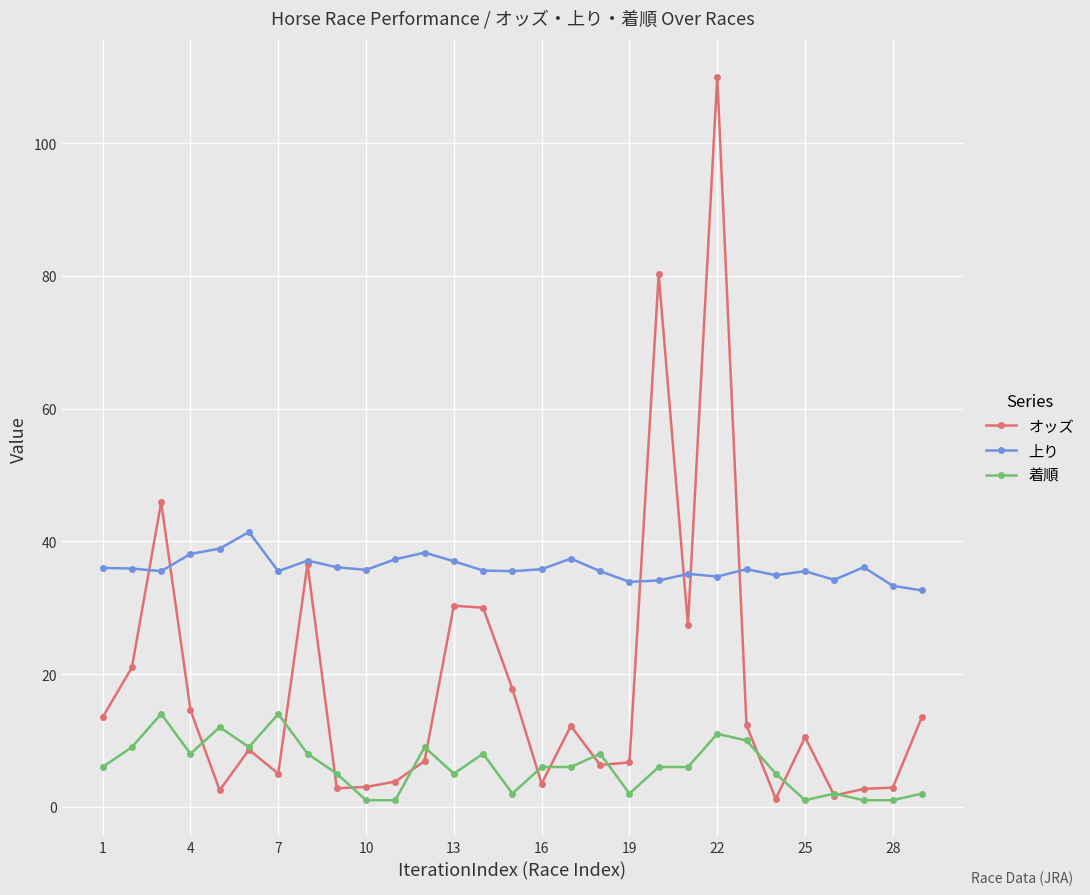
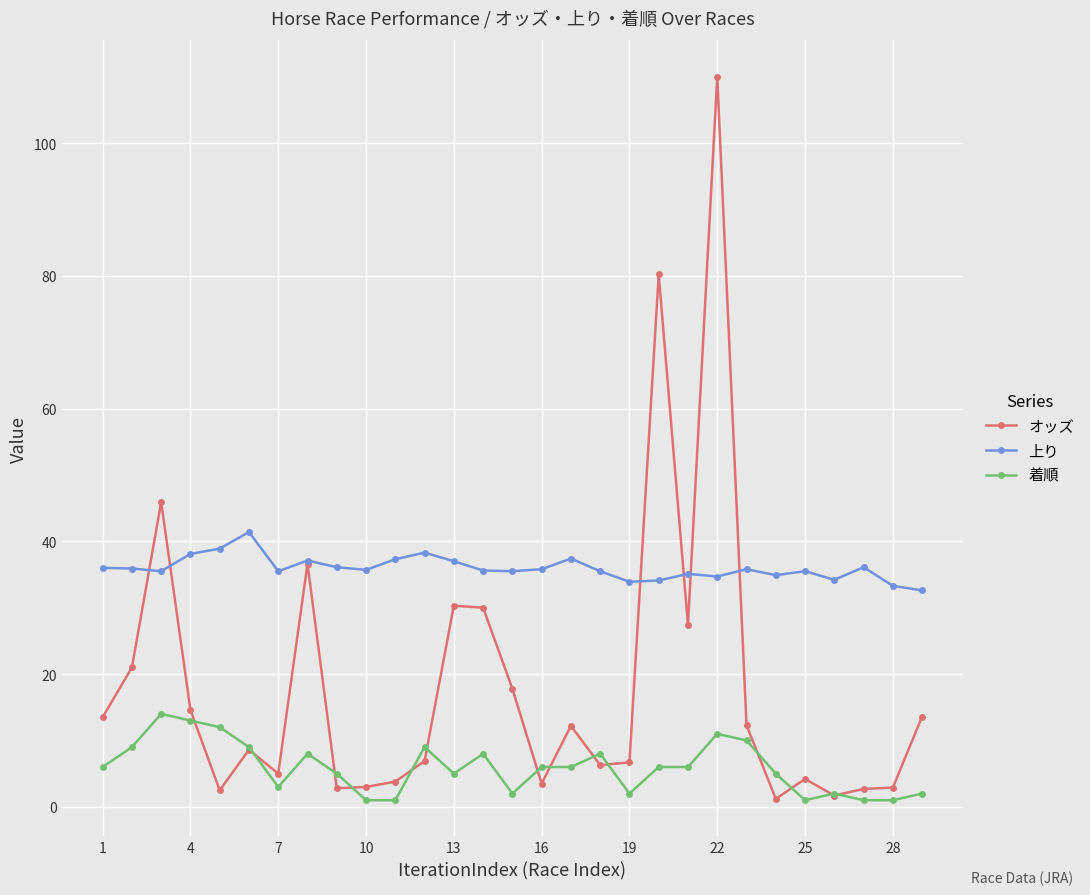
着順, 4: 8 -> 13
着順, 7: 14 -> 3
オッズ, 25: 11 -> 4
